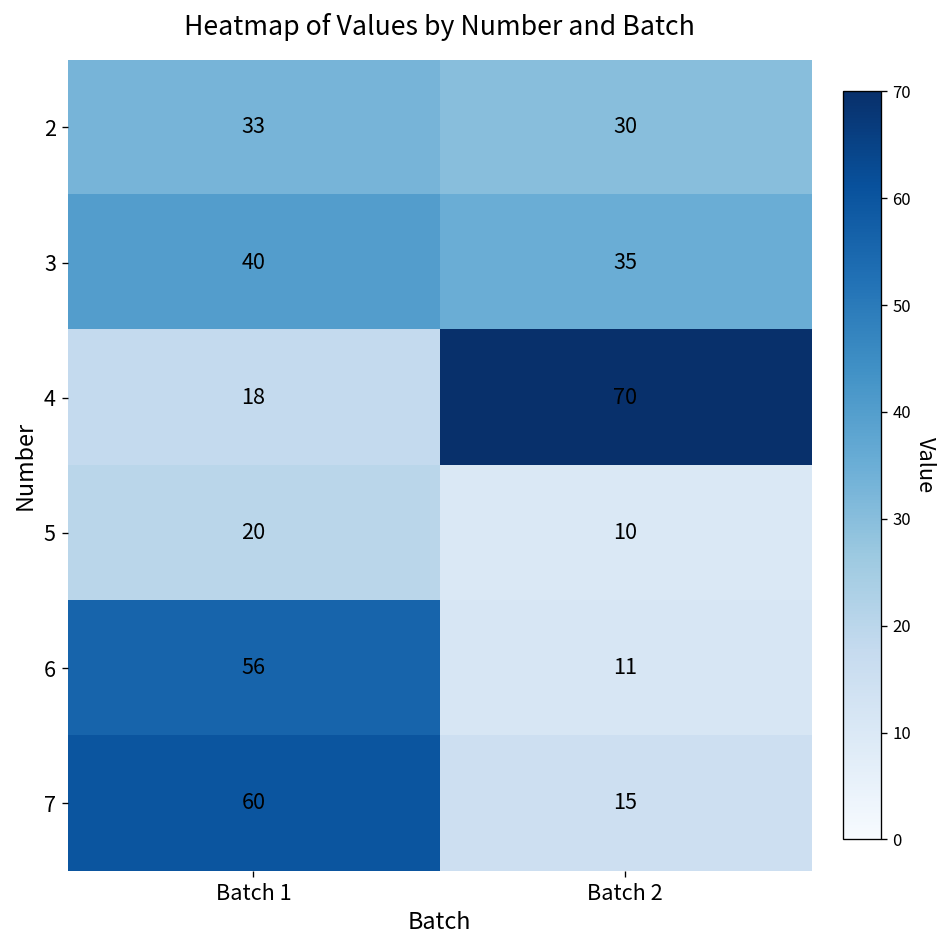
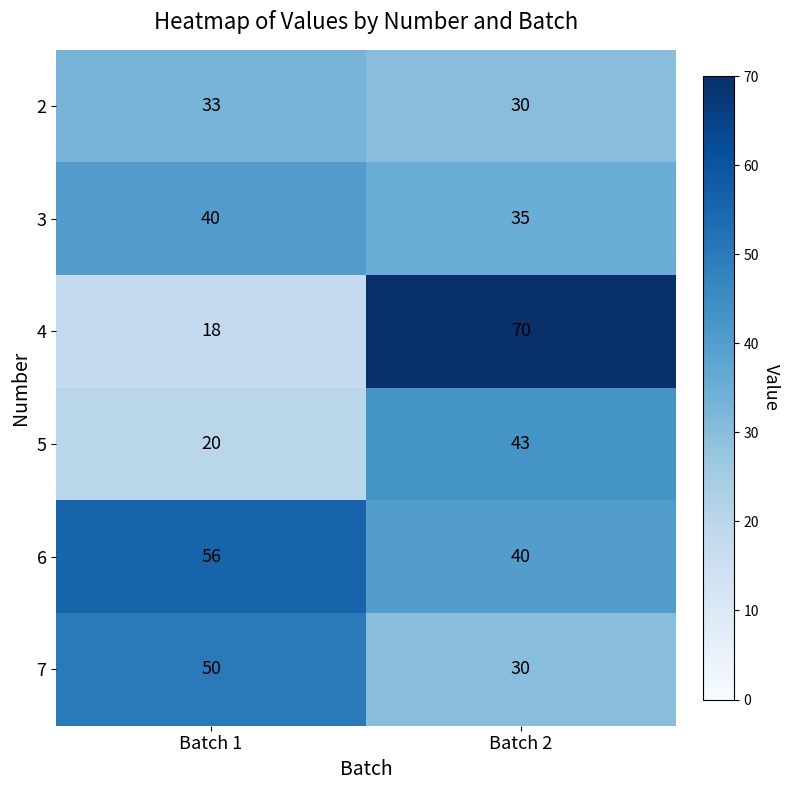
5, Batch 2: 10 -> 43
6, Batch 2: 11 -> 40
7, Batch 1: 60 -> 50
7, Batch 2: 15 -> 30
